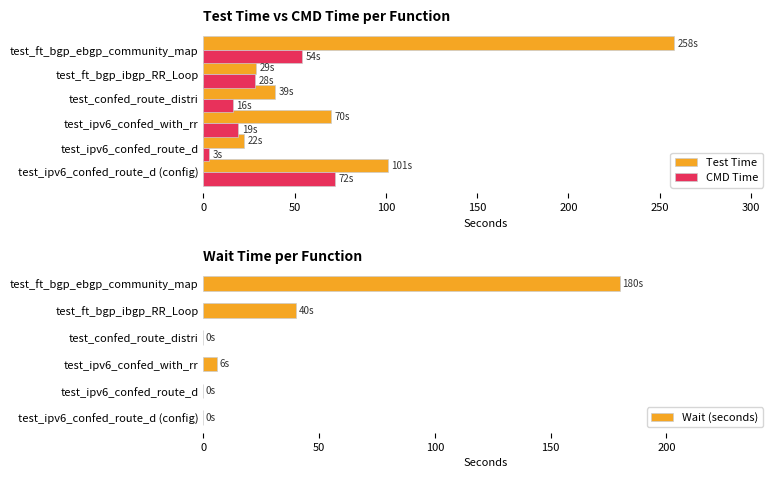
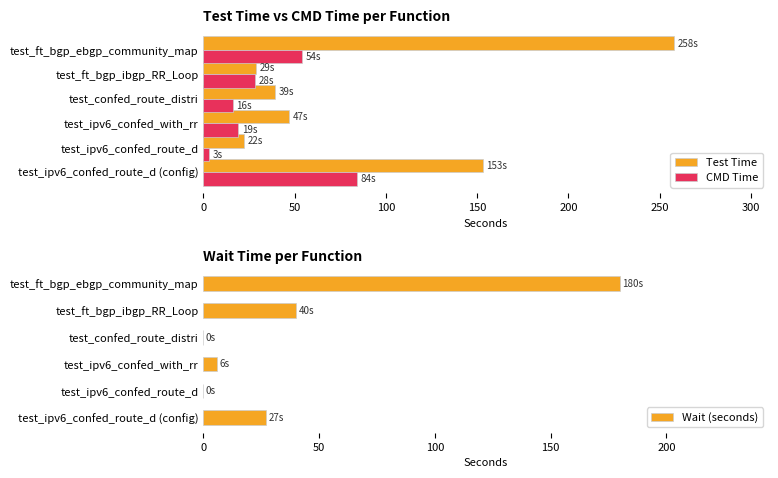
Test Time vs CMD Time per Function, Test Time, test_ipv6_confed_with_rr: 70s -> 47s
Test Time vs CMD Time per Function, Test Time, test_ipv6_confed_route_d (config): 101s -> 153s
Test Time vs CMD Time per Function, CMD Time, test_ipv6_confed_route_d (config): 72s -> 84s
Wait Time per Function, test_ipv6_confed_route_d (config): 0s -> 27s
